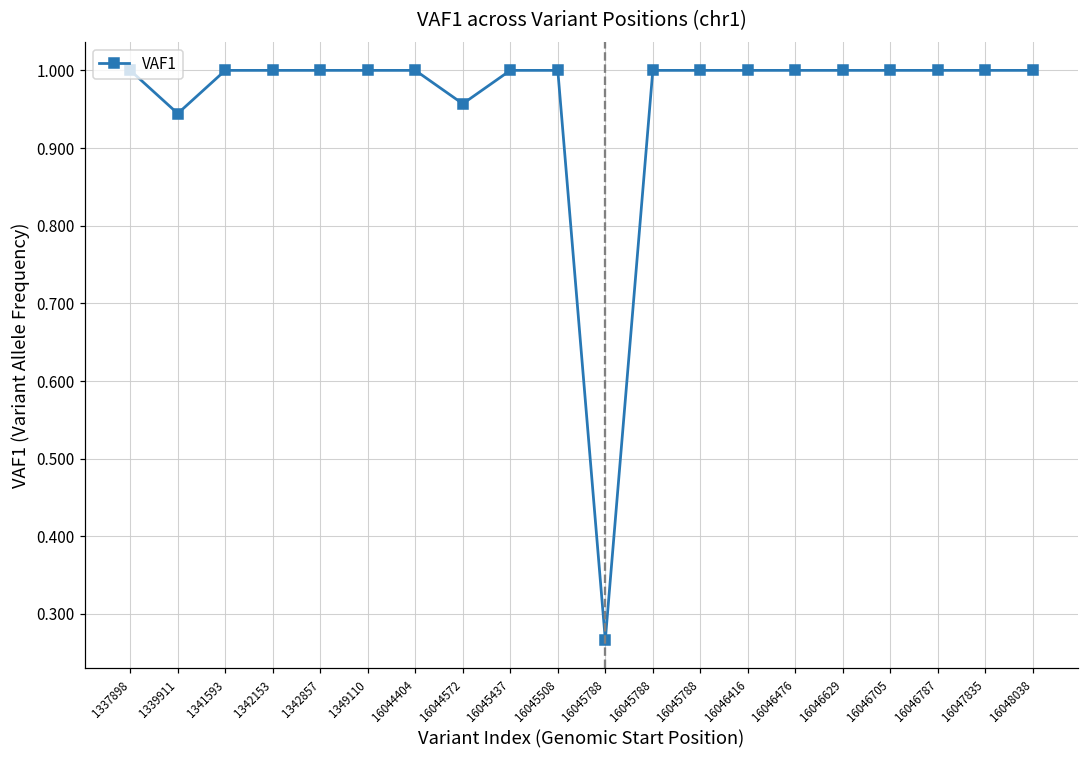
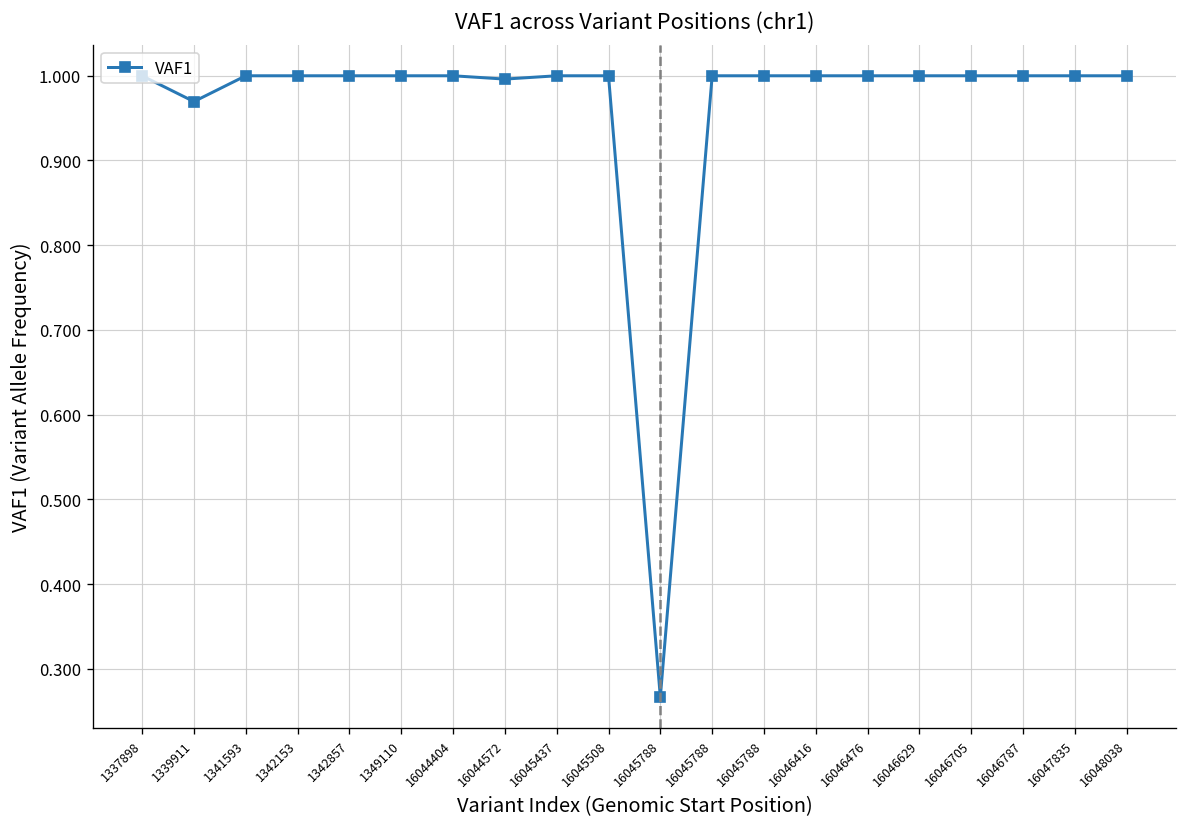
1339911: 0.94 -> 0.97
16044572: 0.96 -> 1.00
